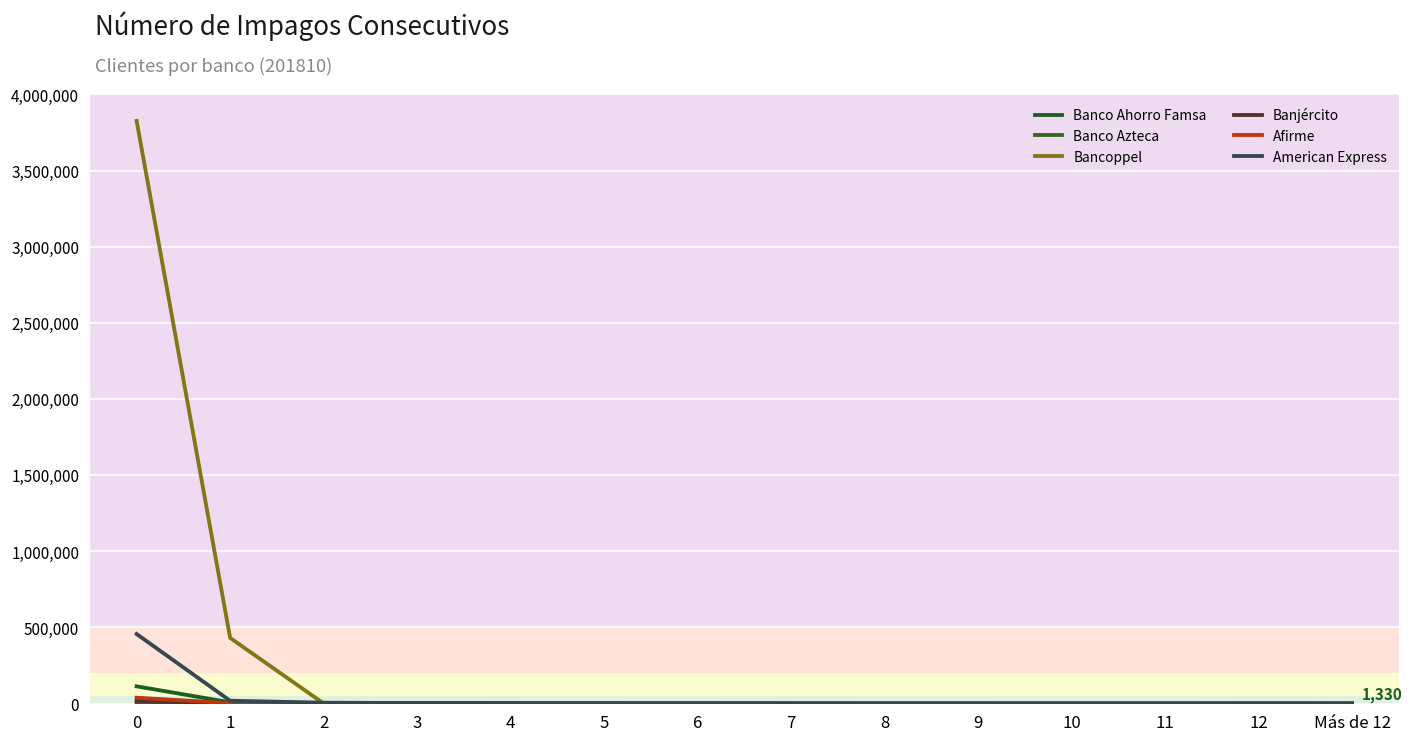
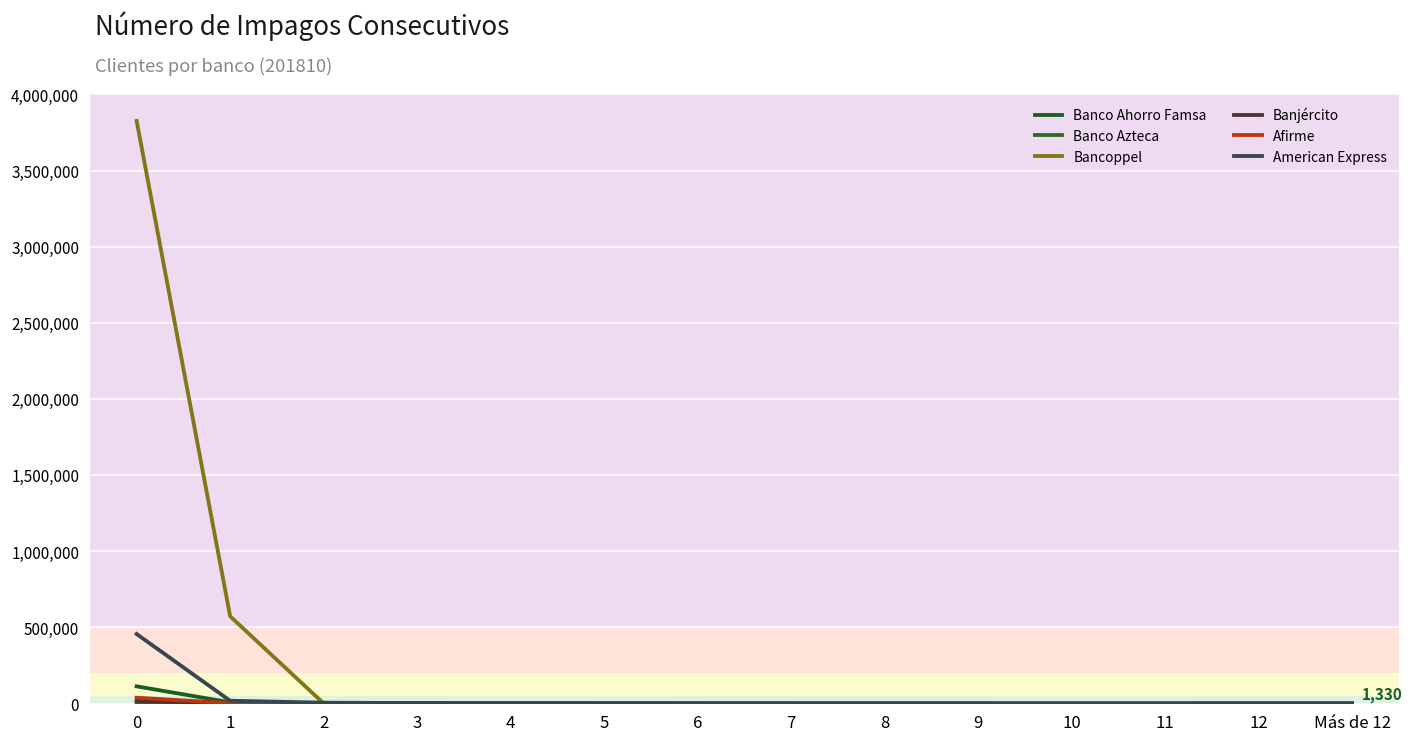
Bancoppel, 1: 430,000 -> 570,000
